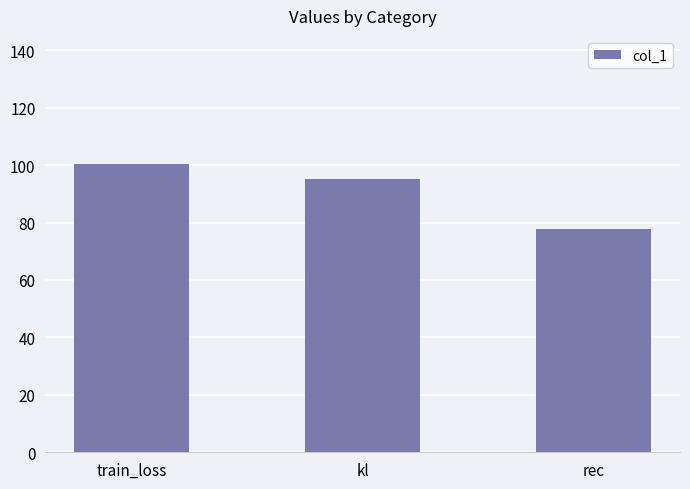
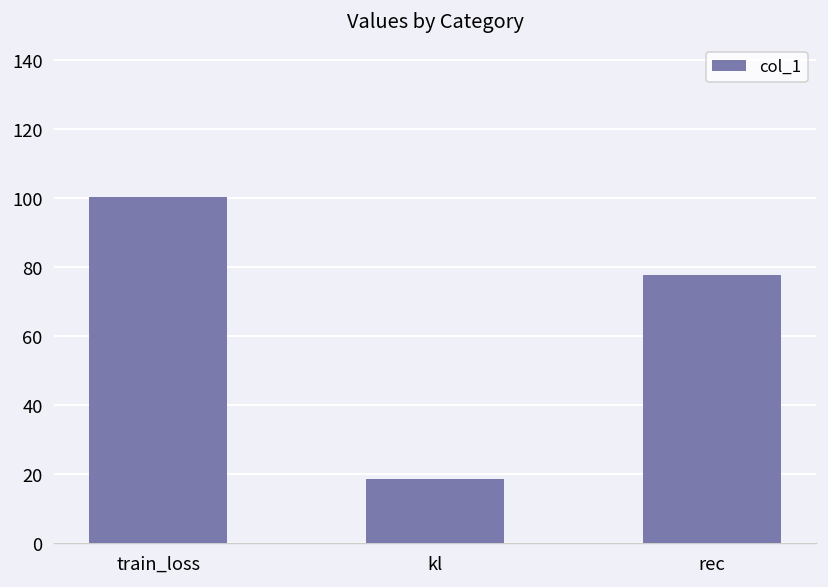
kl: 95 -> 19
